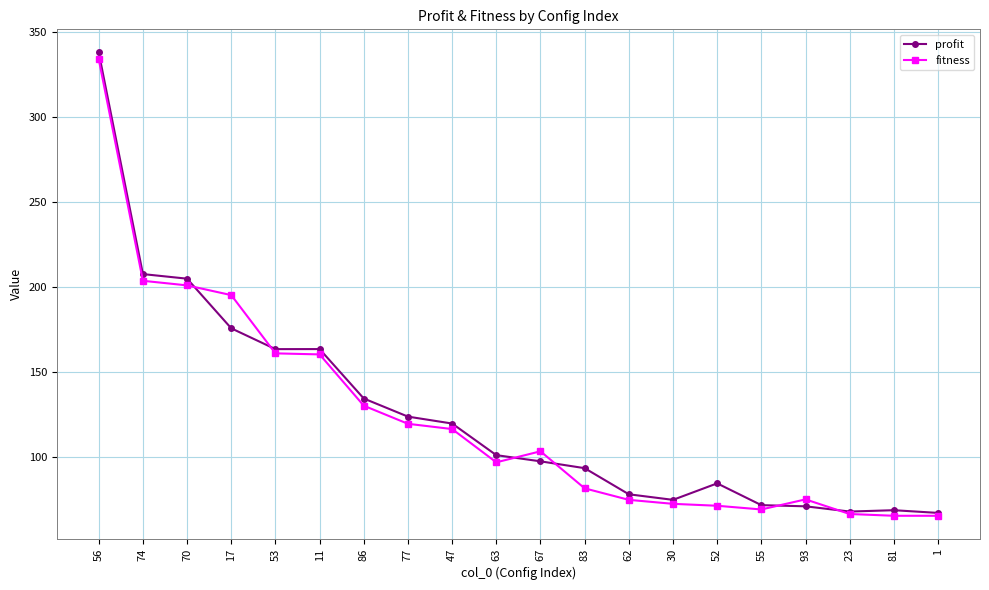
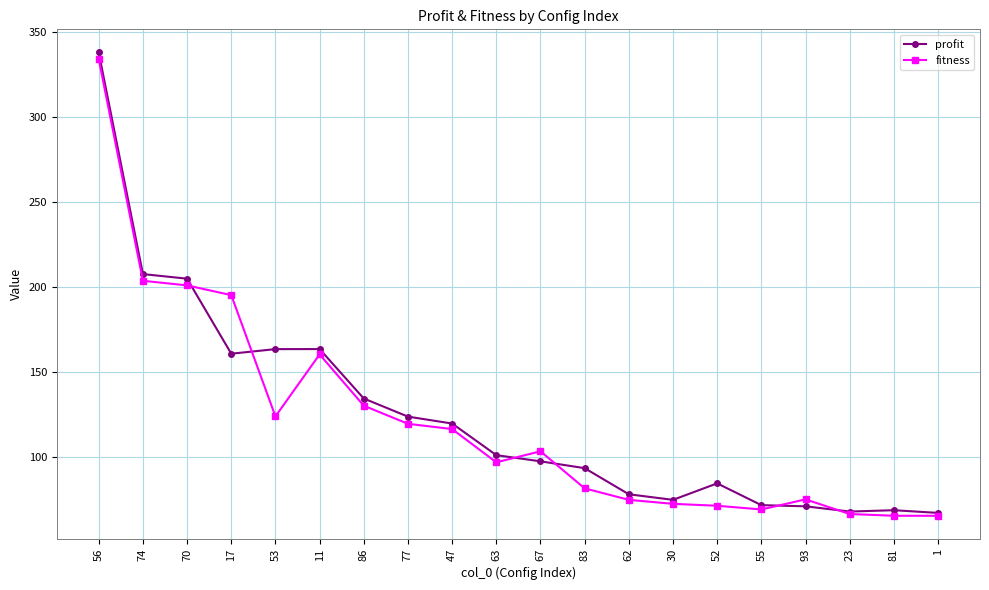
profit, 17: 176 -> 161
fitness, 53: 161 -> 124
